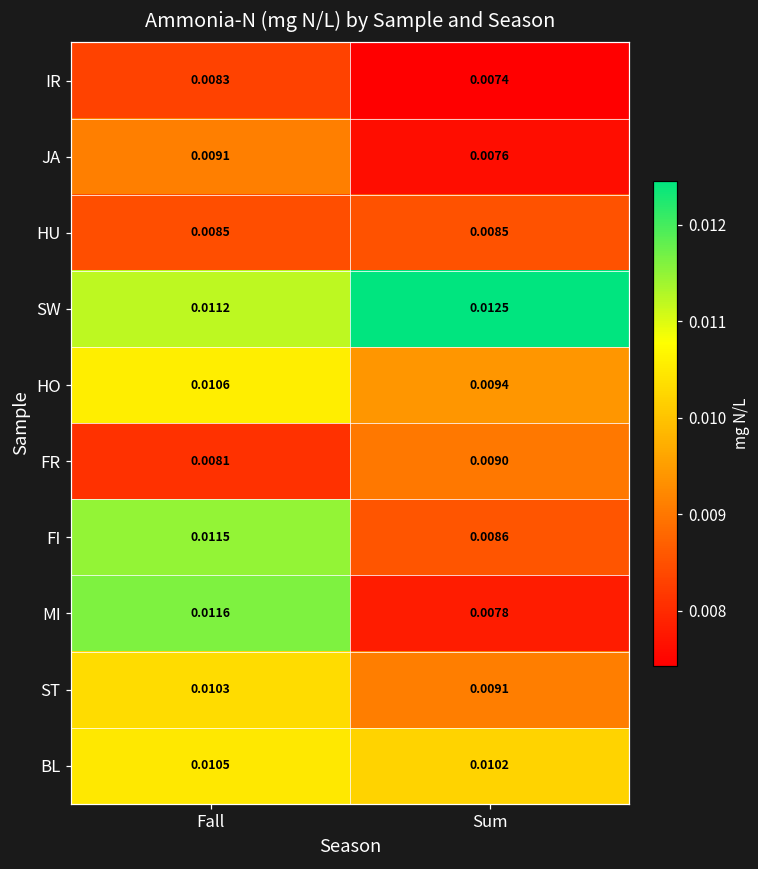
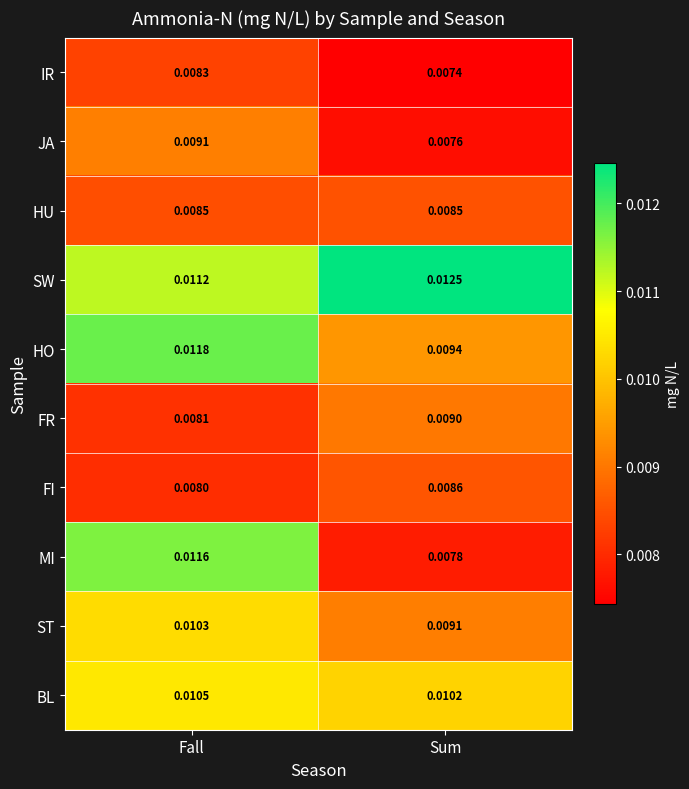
HO, Fall: 0.0106 -> 0.0118
FI, Fall: 0.0115 -> 0.0080
